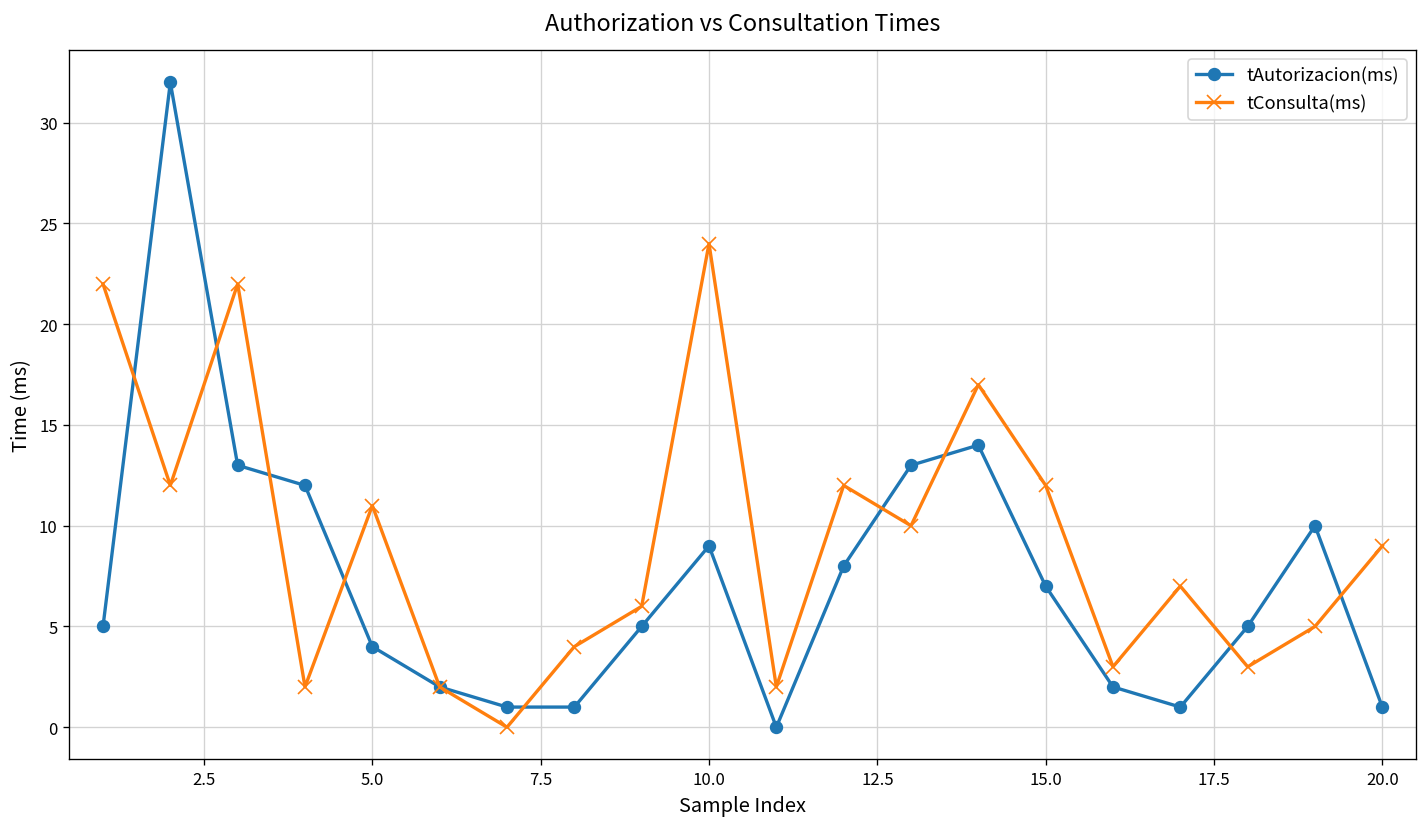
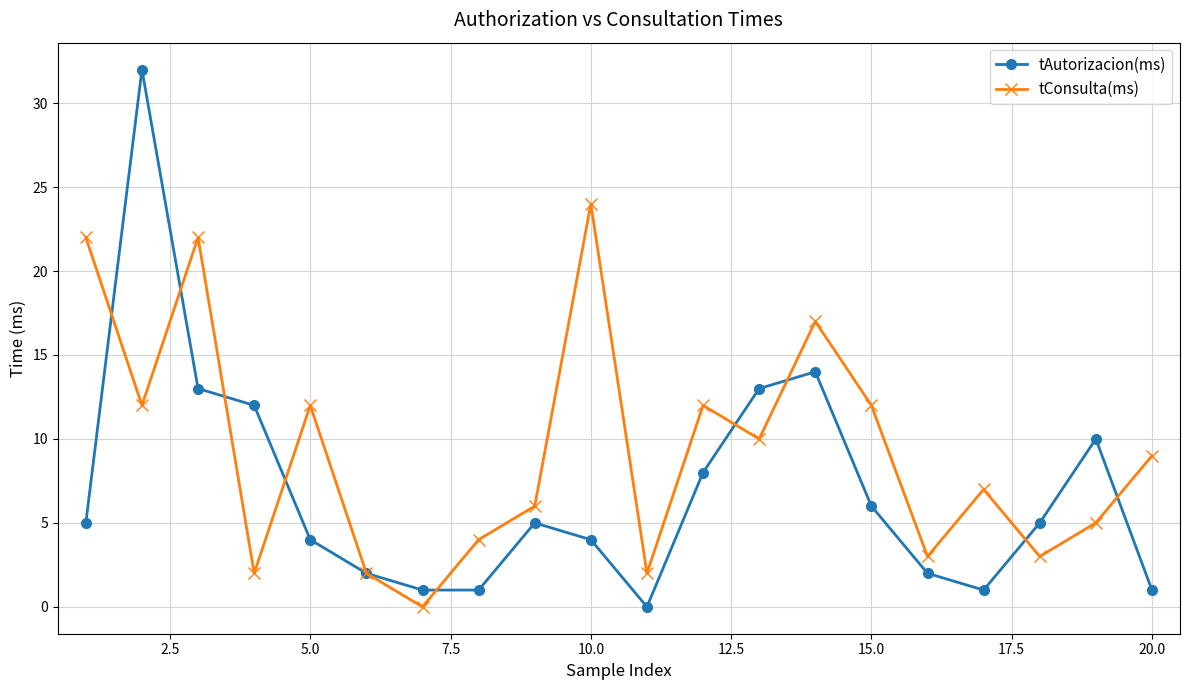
tConsulta(ms), 5.0: 11 -> 12
tAutorizacion(ms), 10.0: 9 -> 4
tAutorizacion(ms), 15.0: 7 -> 6
